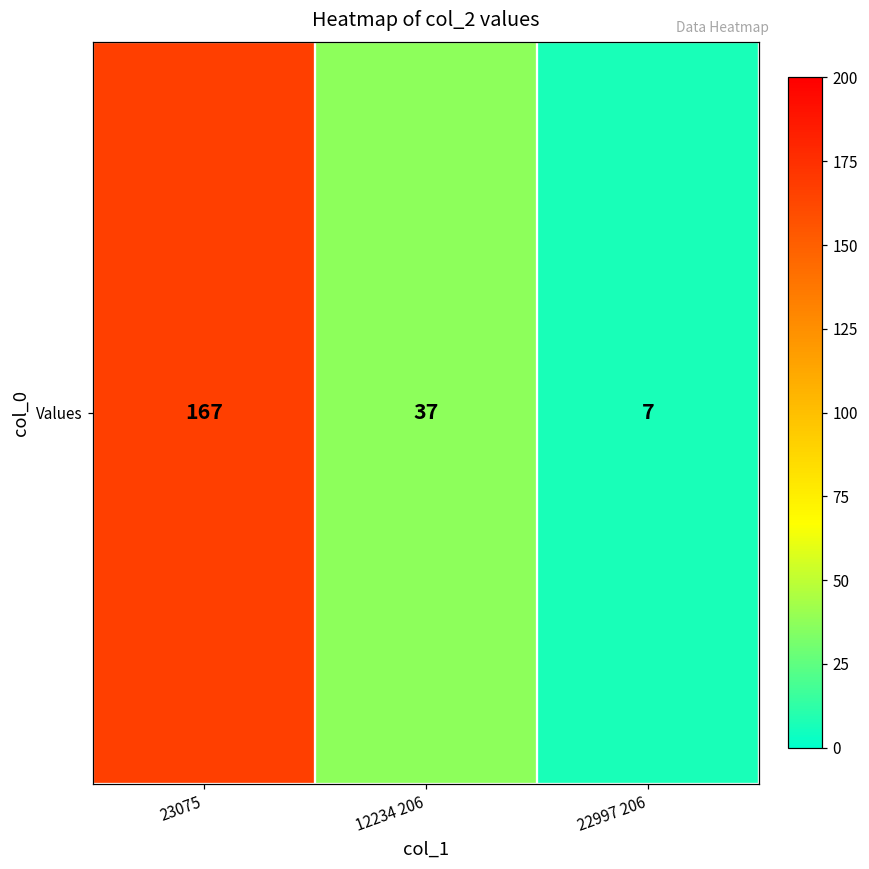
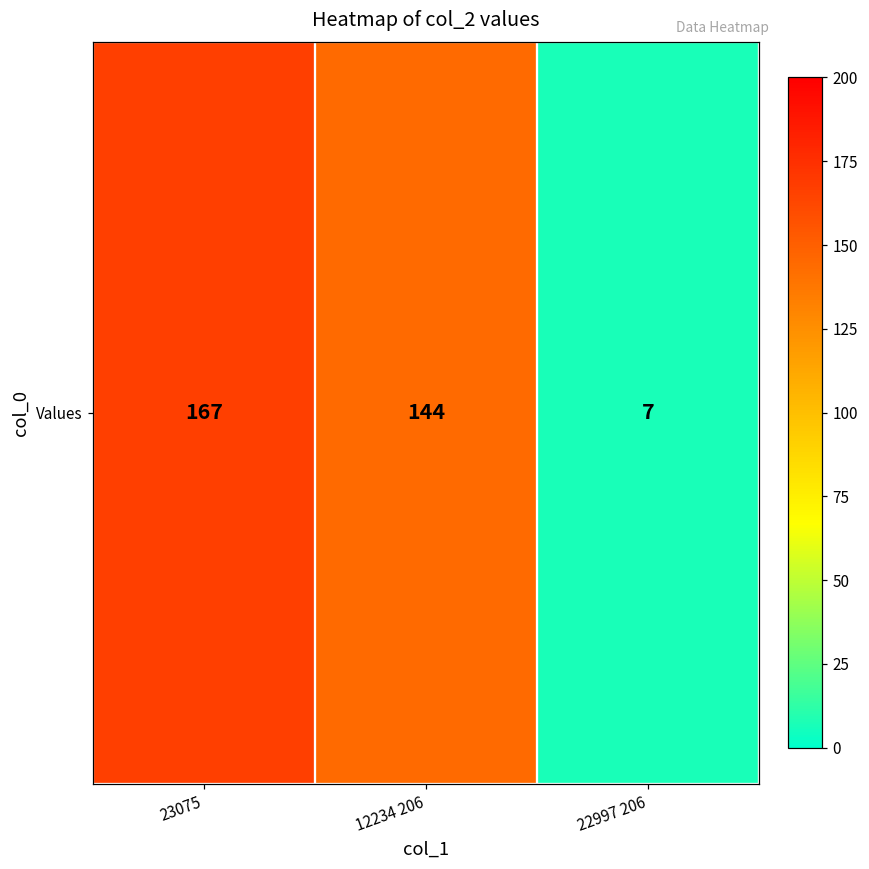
Values, 12234 206: 37 -> 144
